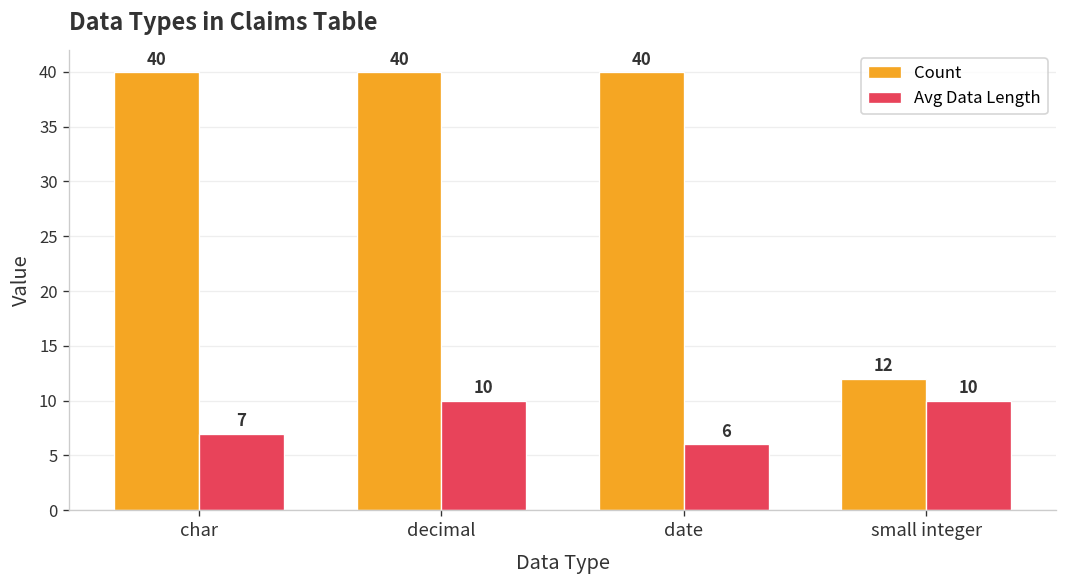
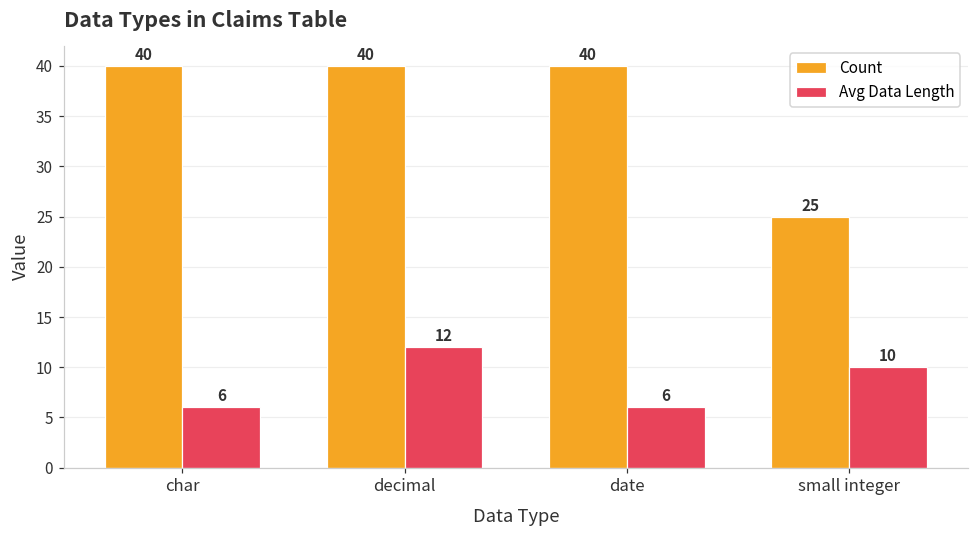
Avg Data Length, char: 7 -> 6
Avg Data Length, decimal: 10 -> 12
Count, small integer: 12 -> 25
